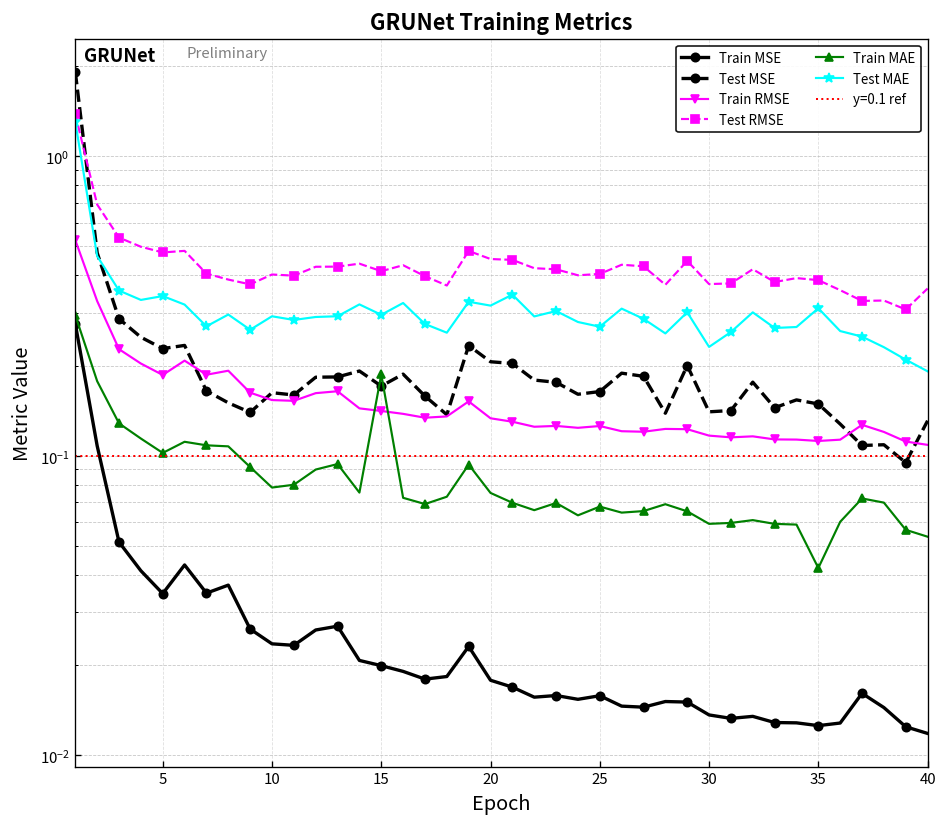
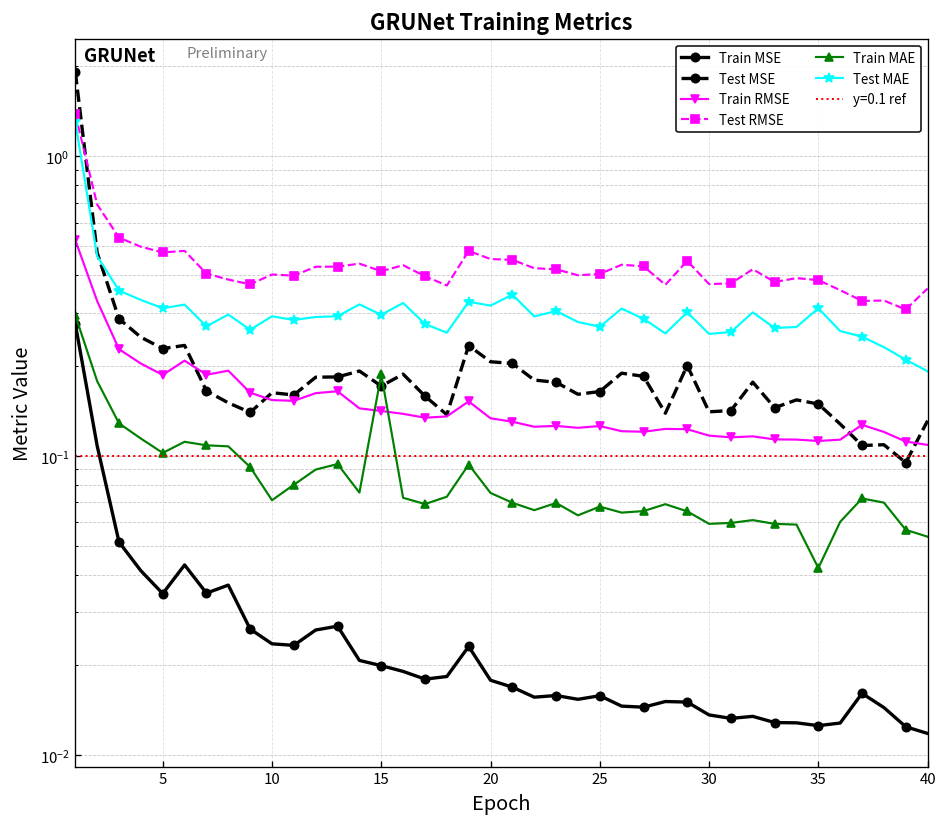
Test MAE, 5: 0.34 -> 0.31
Train MAE, 10: 0.078 -> 0.071
Test MAE, 30: 0.23 -> 0.26
